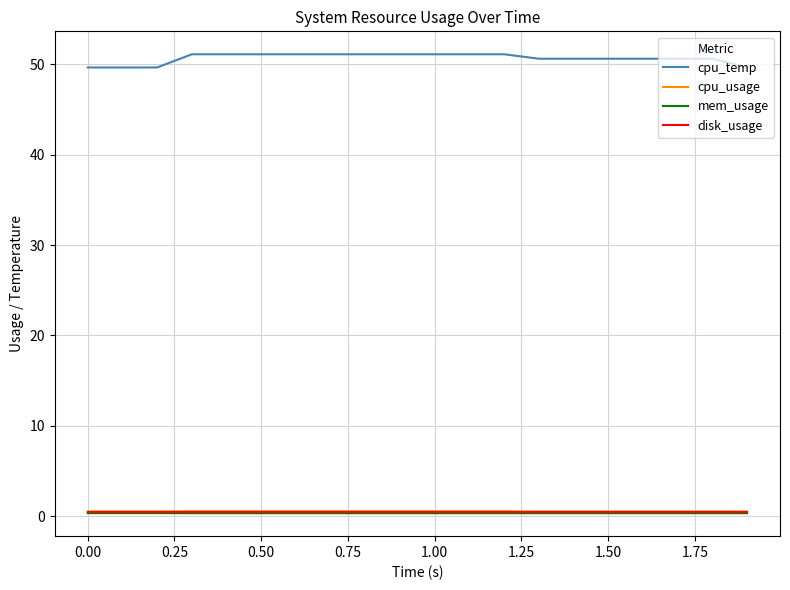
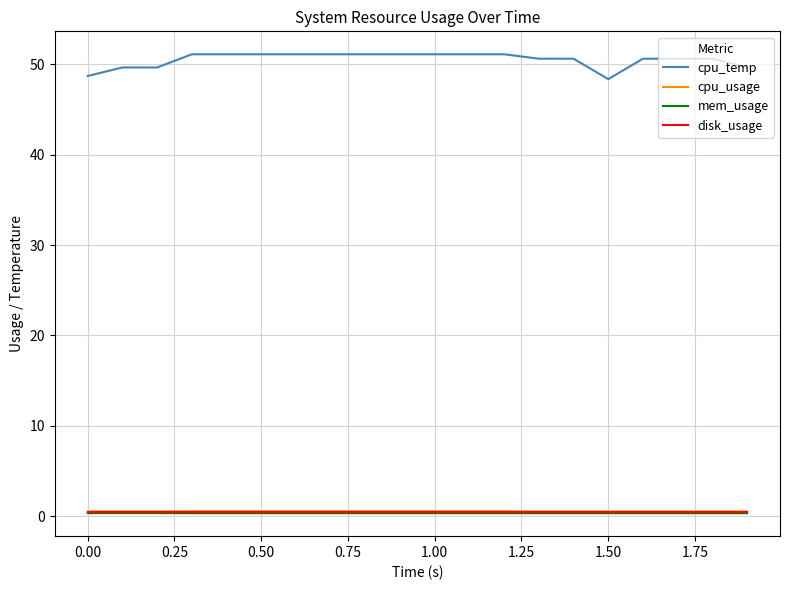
cpu_temp, 0.00: 50 -> 49
cpu_temp, 1.50: 51 -> 48
